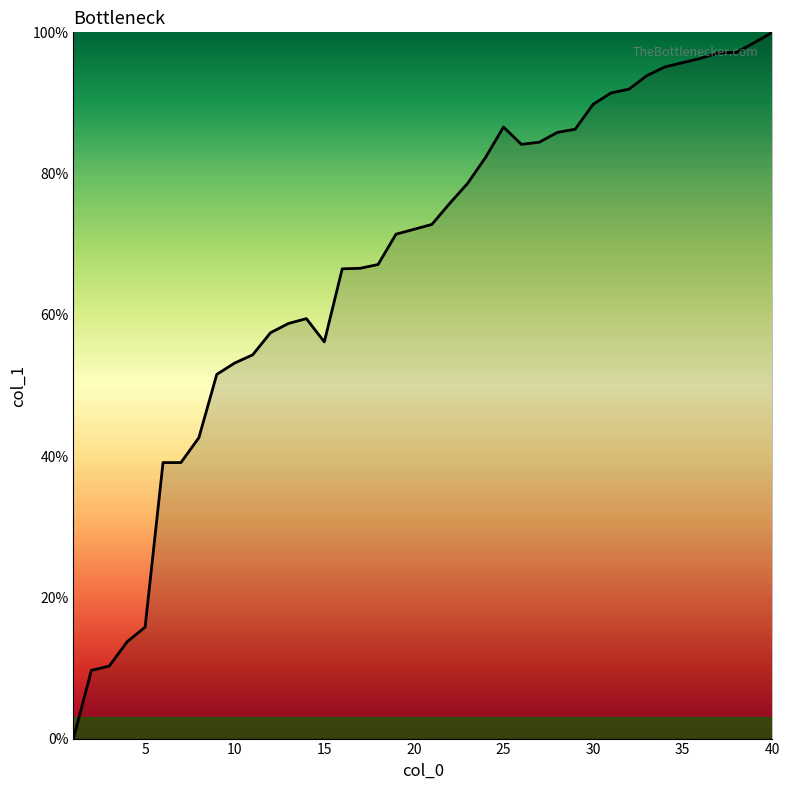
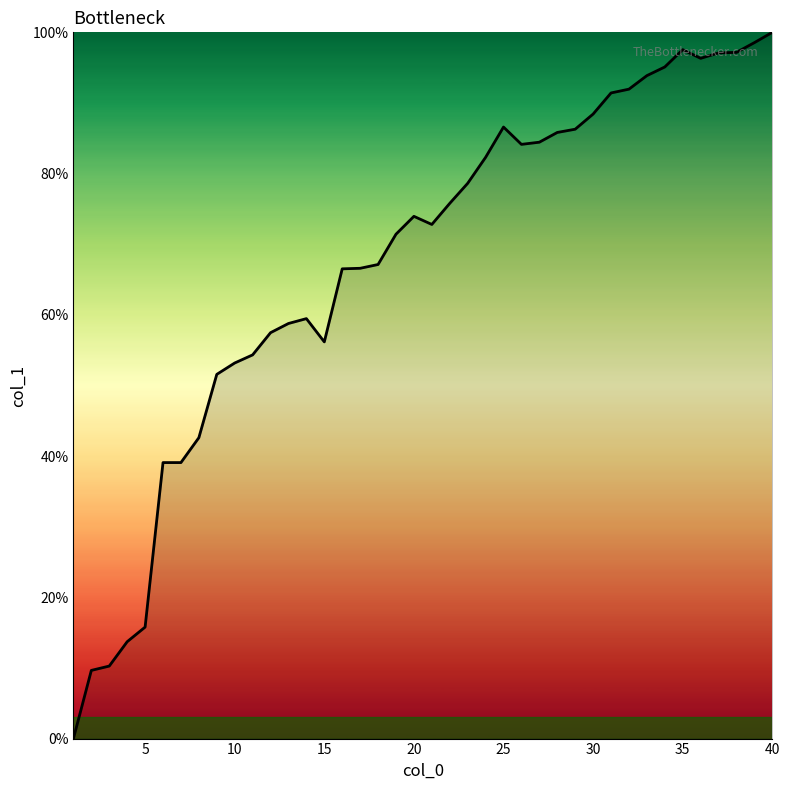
20: 72% -> 74%
30: 90% -> 88%
35: 96% -> 98%
